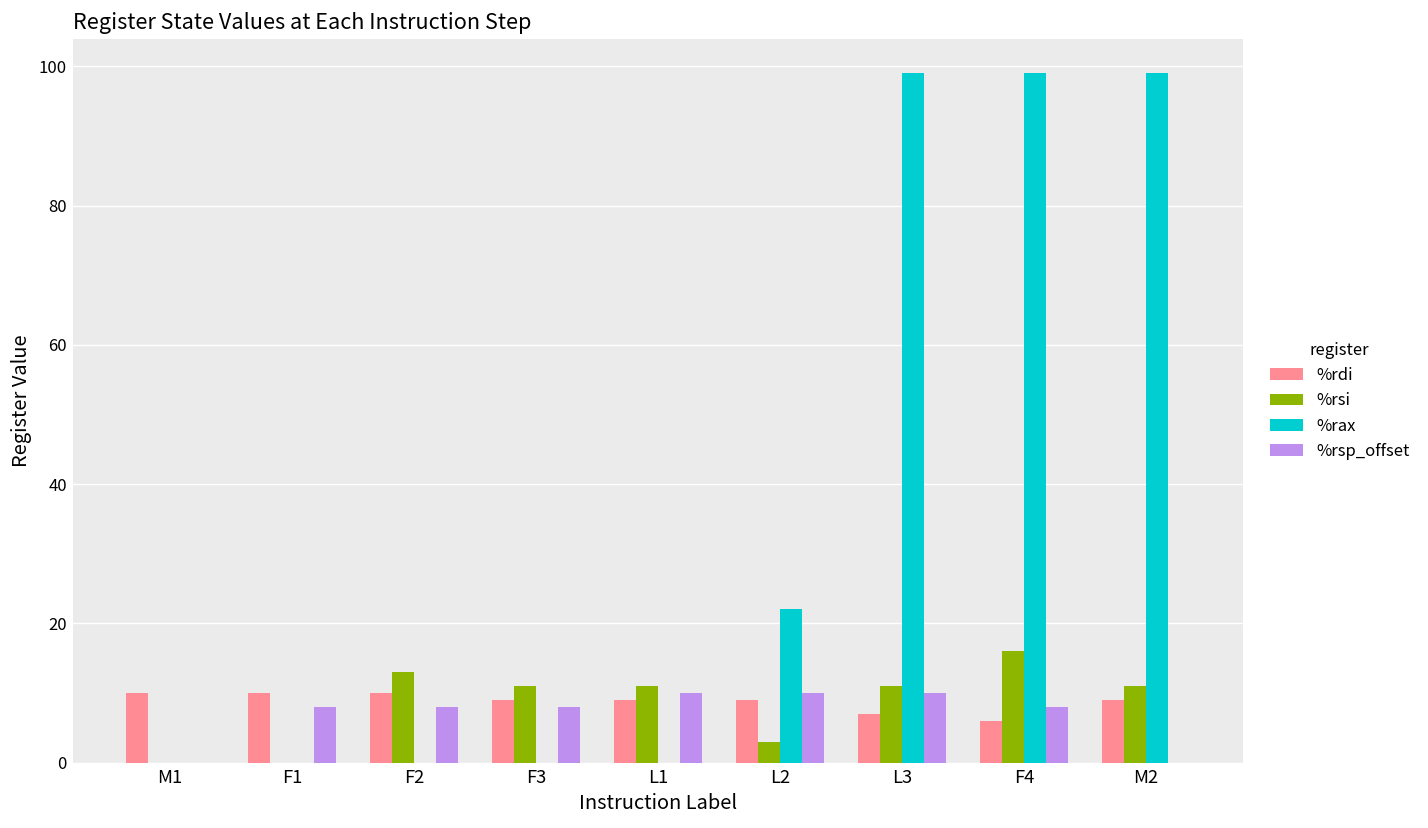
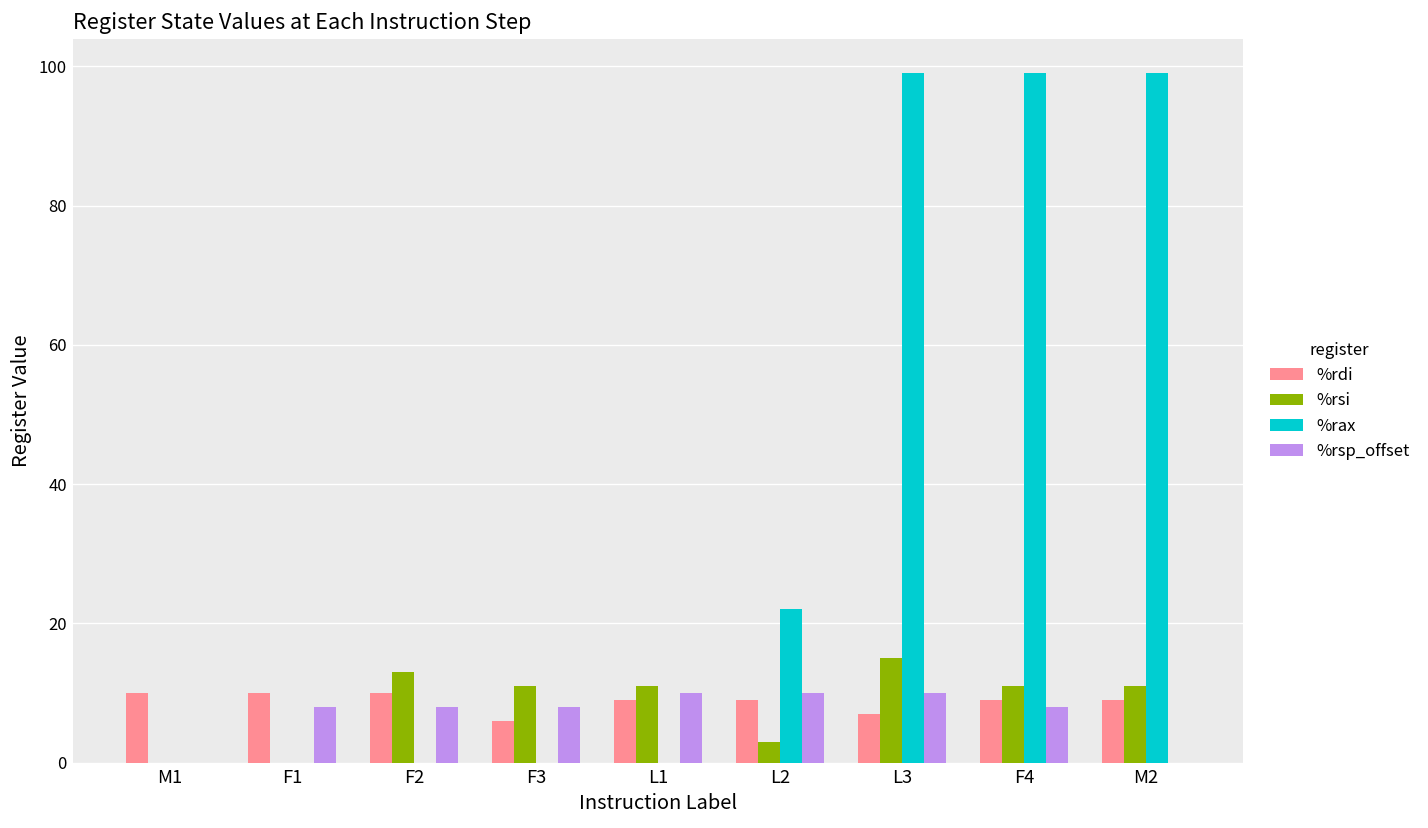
%rdi, F3: 9 -> 6
%rsi, L3: 11 -> 15
%rdi, F4: 6 -> 9
%rsi, F4: 16 -> 11
